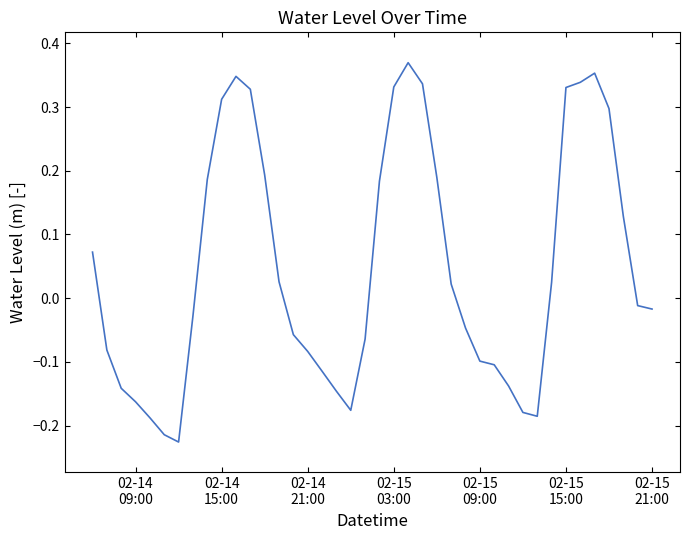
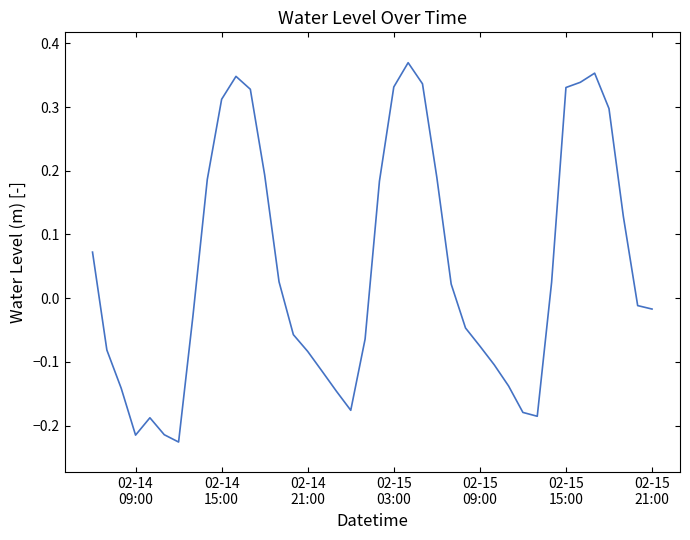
02-14 09:00: -0.16 -> -0.22
02-15 09:00: -0.10 -> -0.08
